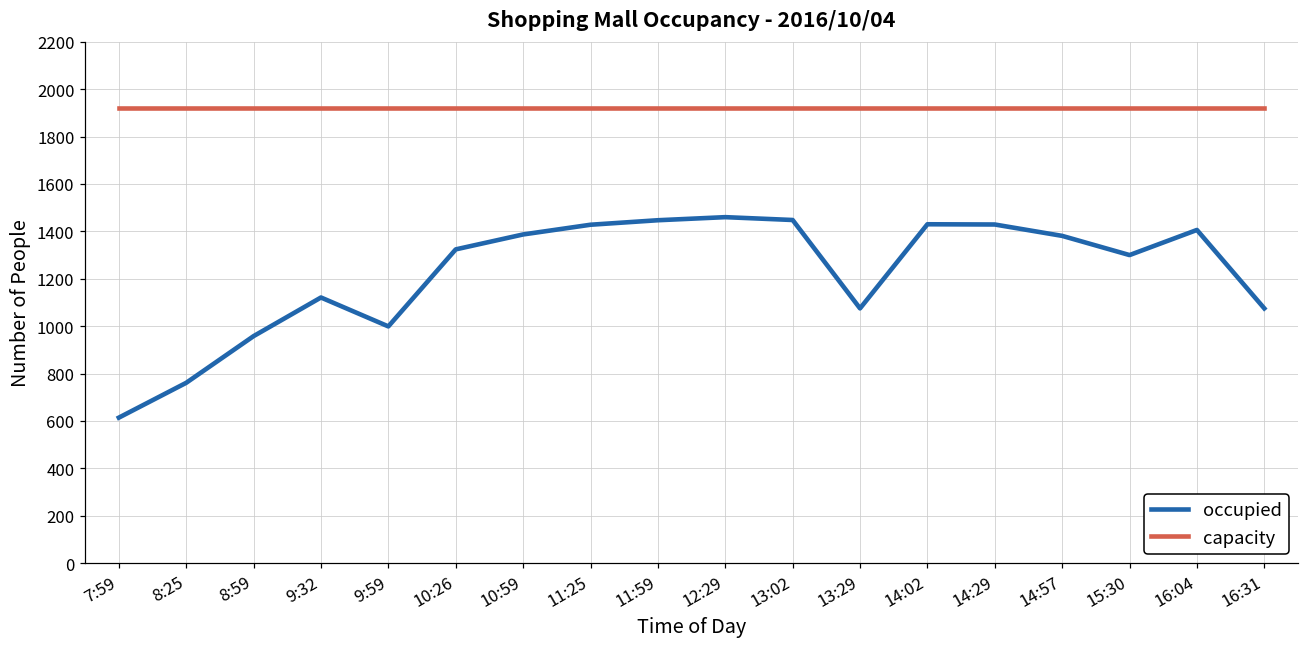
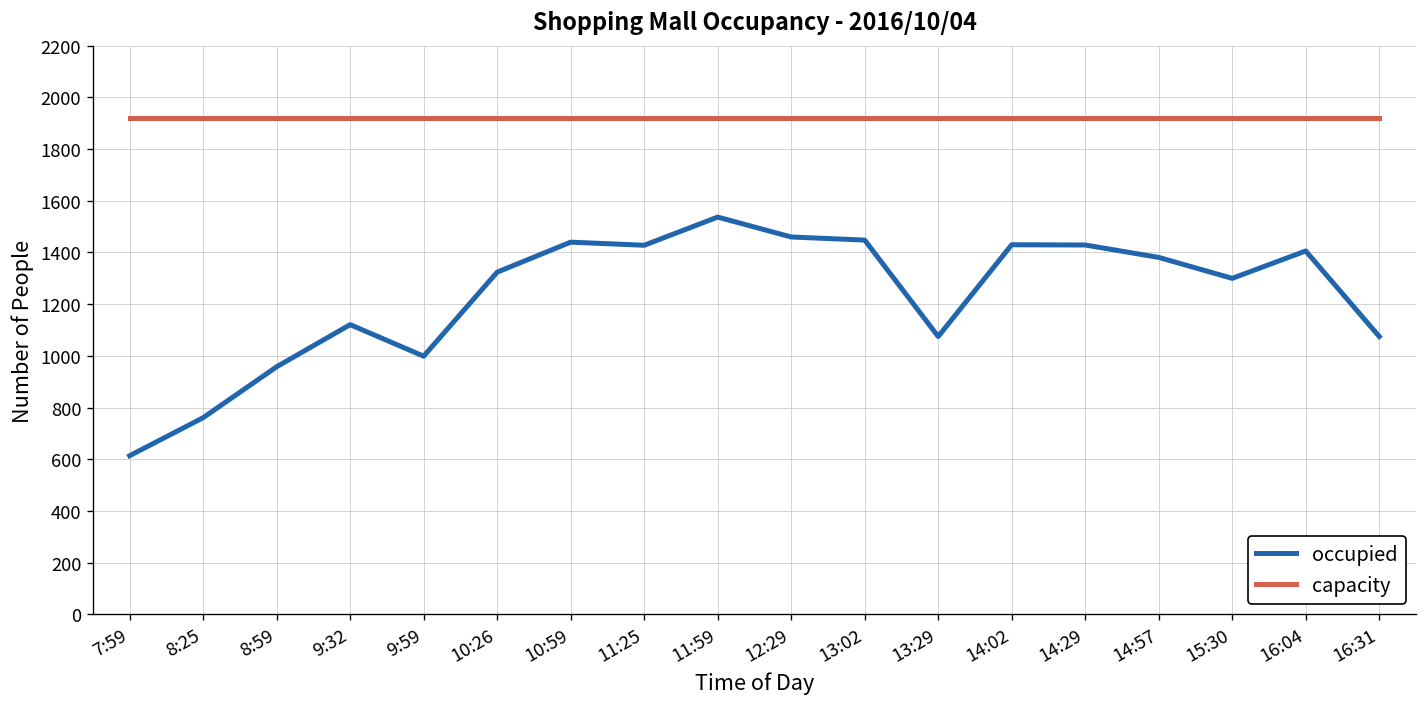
occupied, 10:59: 1390 -> 1440
occupied, 11:59: 1450 -> 1540
